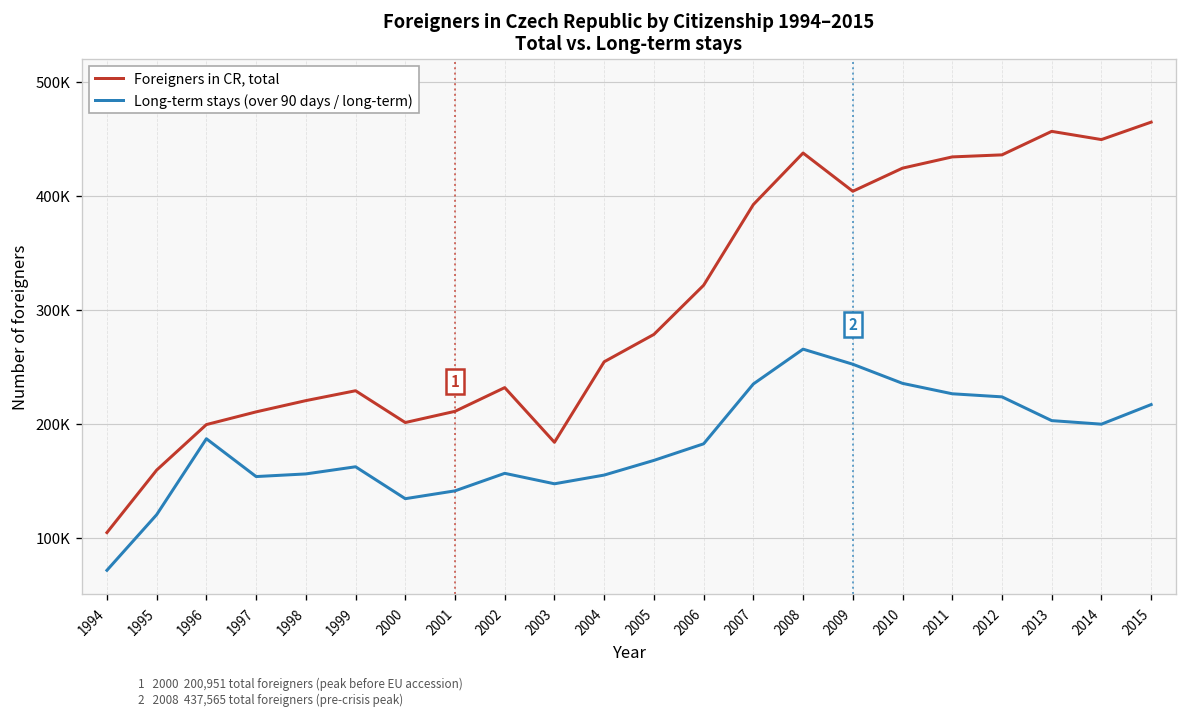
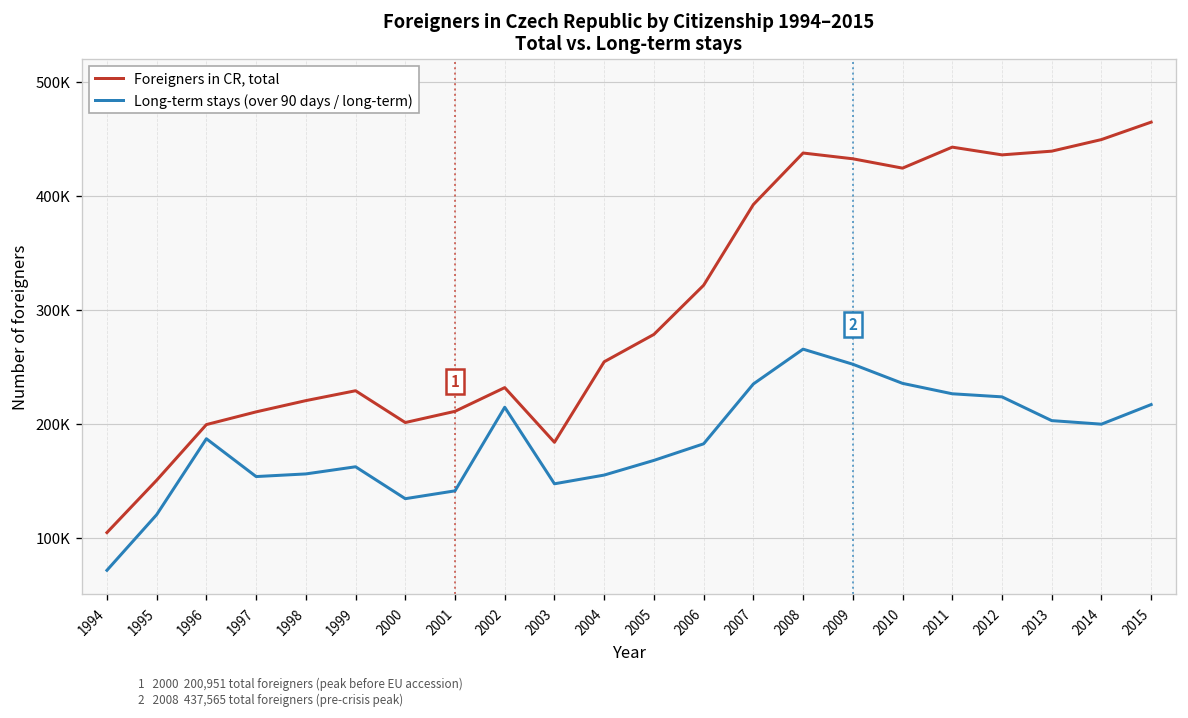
Foreigners in CR, total, 1995: 160000 -> 150000
Long-term stays (over 90 days / long-term), 2002: 160000 -> 210000
Foreigners in CR, total, 2009: 400000 -> 430000
Foreigners in CR, total, 2011: 430000 -> 440000
Foreigners in CR, total, 2013: 460000 -> 440000
